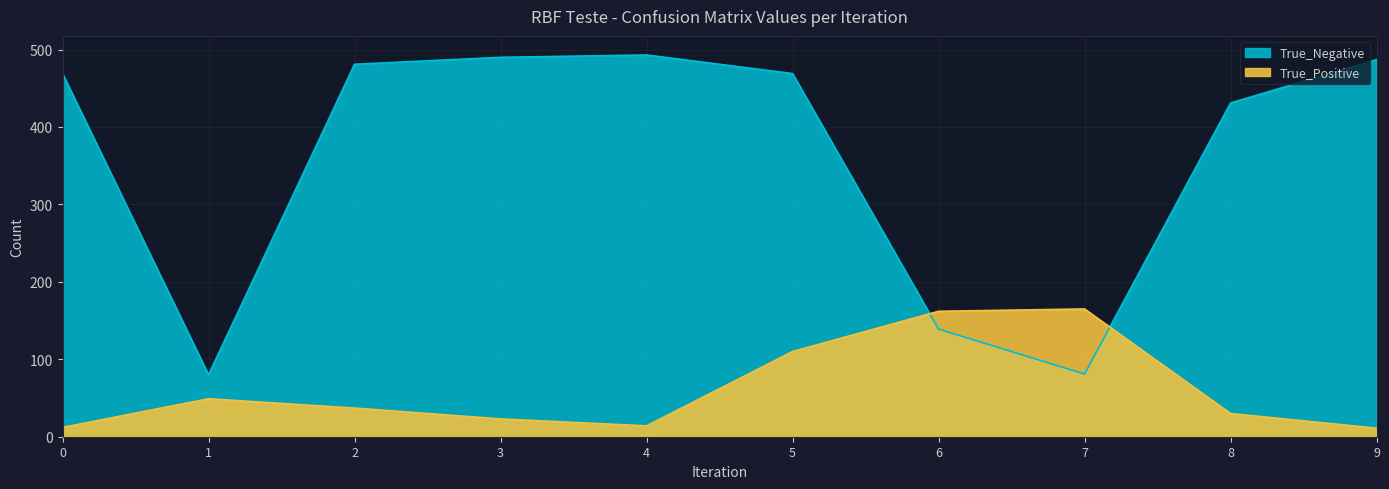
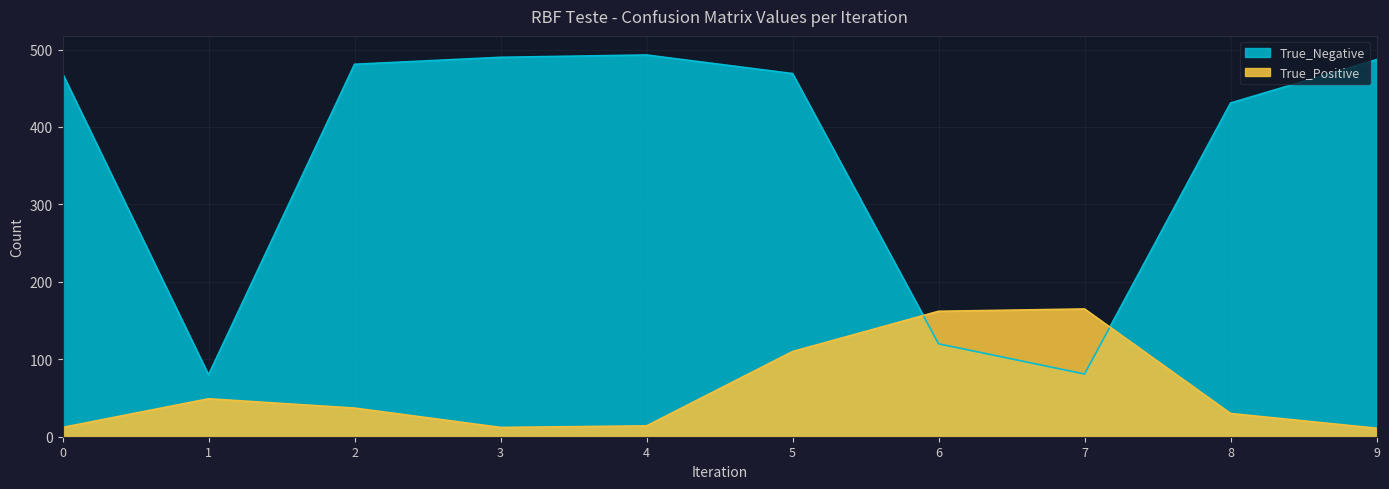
True_Positive, 3: 20 -> 10
True_Negative, 6: 140 -> 120
